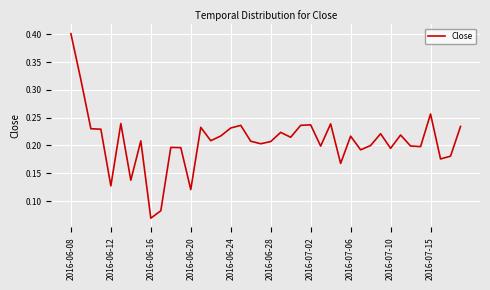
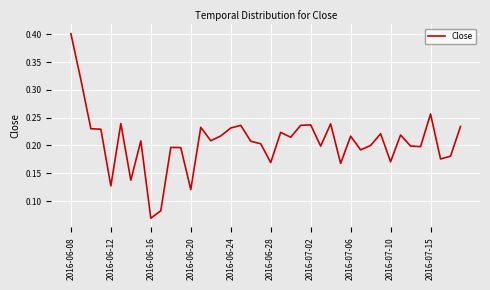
2016-06-28: 0.21 -> 0.17
2016-07-10: 0.19 -> 0.17
